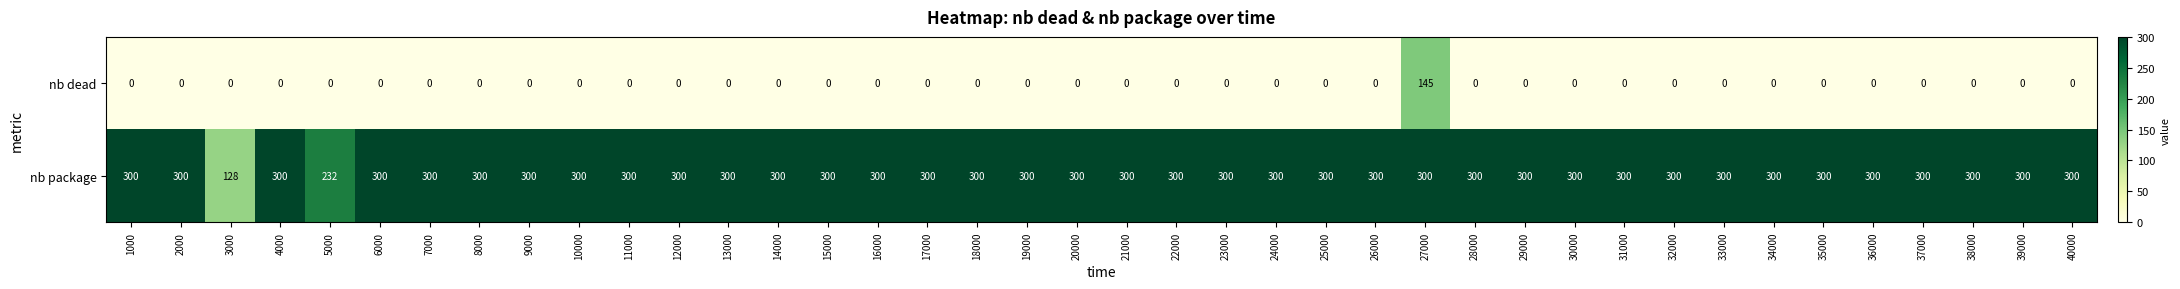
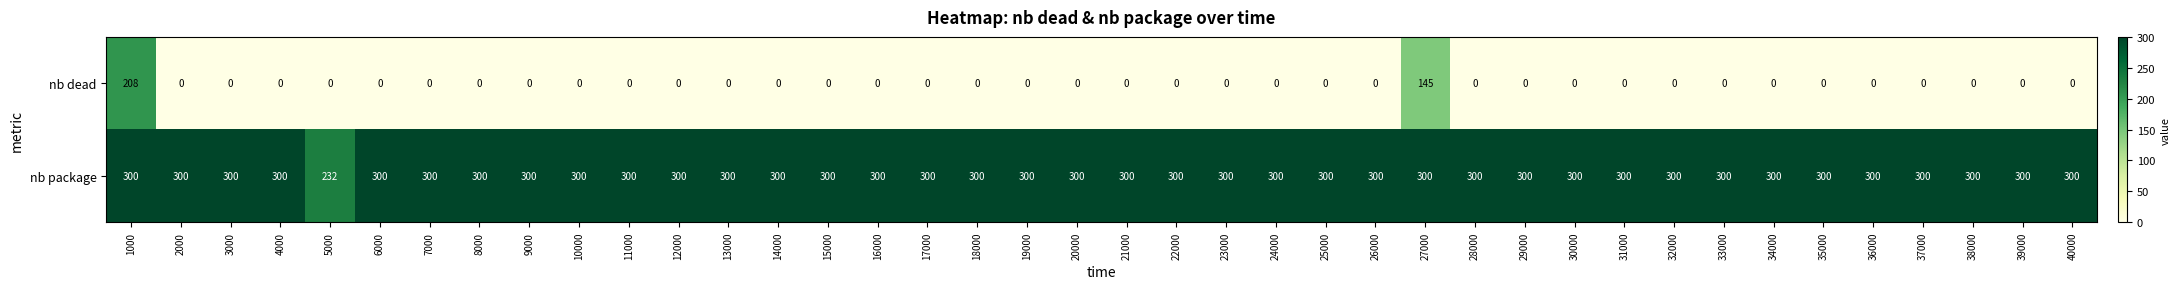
nb dead, 1000: 0 -> 208
nb package, 3000: 128 -> 300
